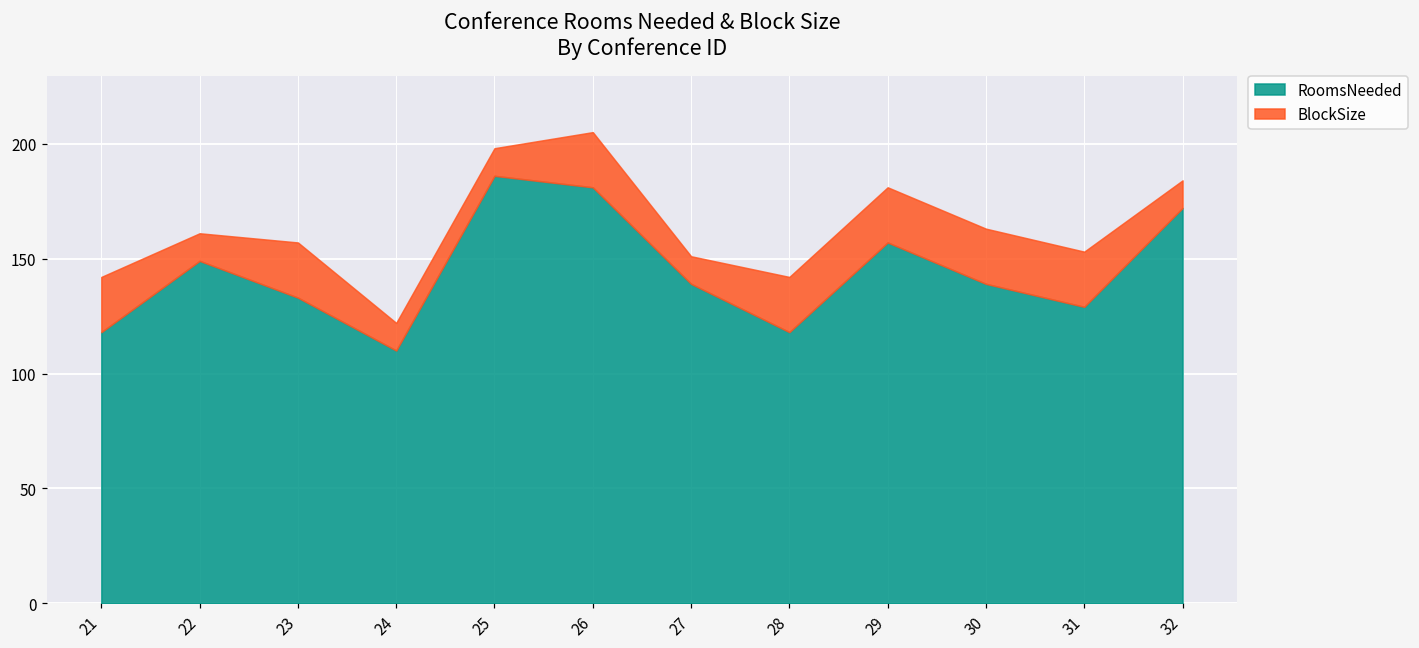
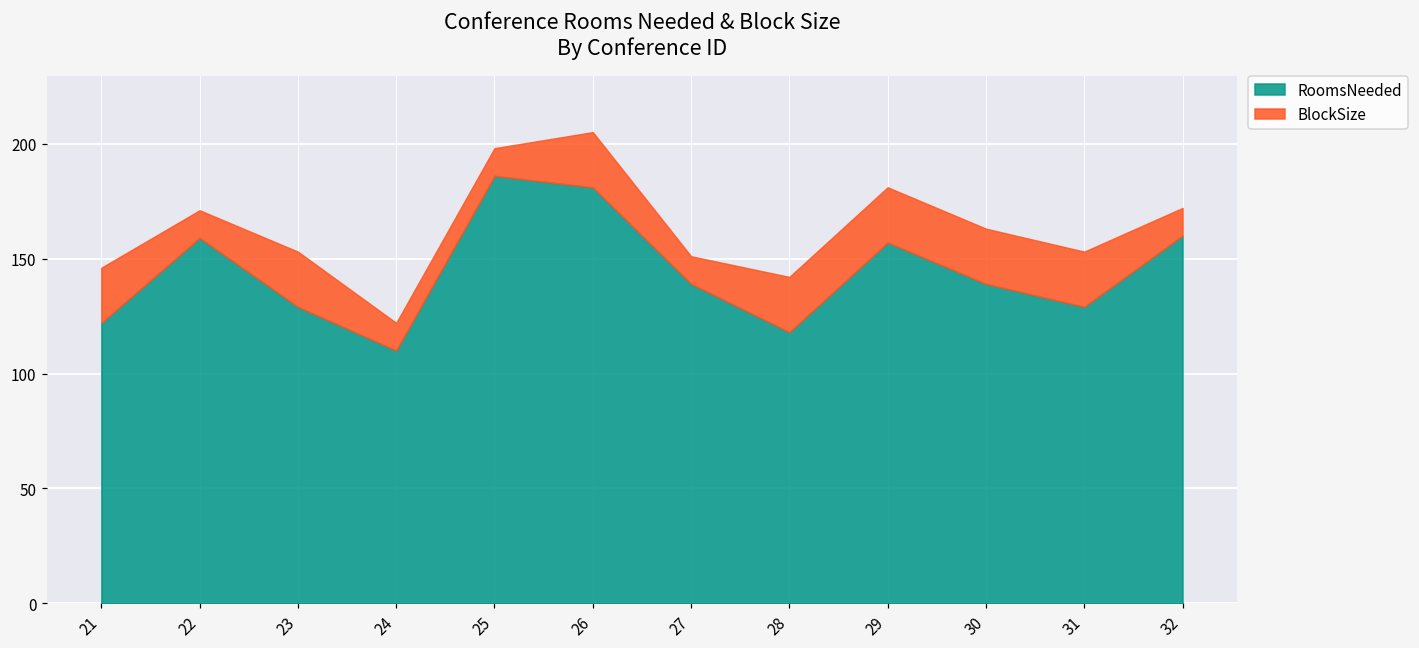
RoomsNeeded, 21: 118 -> 122
RoomsNeeded, 22: 149 -> 159
RoomsNeeded, 23: 133 -> 129
RoomsNeeded, 32: 172 -> 160
